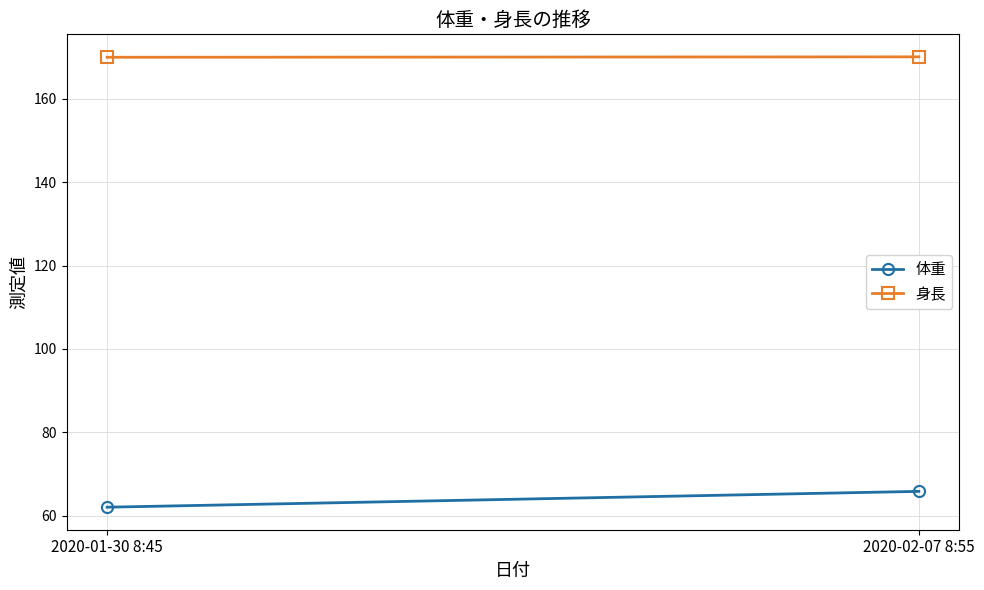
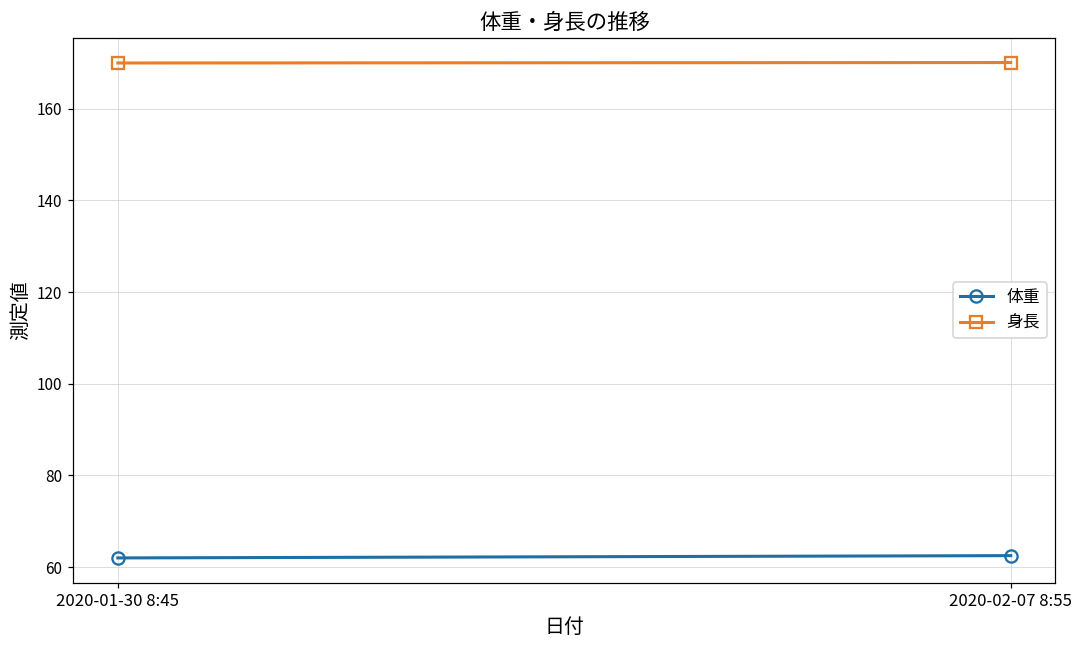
体重, 2020-02-07 8:55: 66 -> 63
